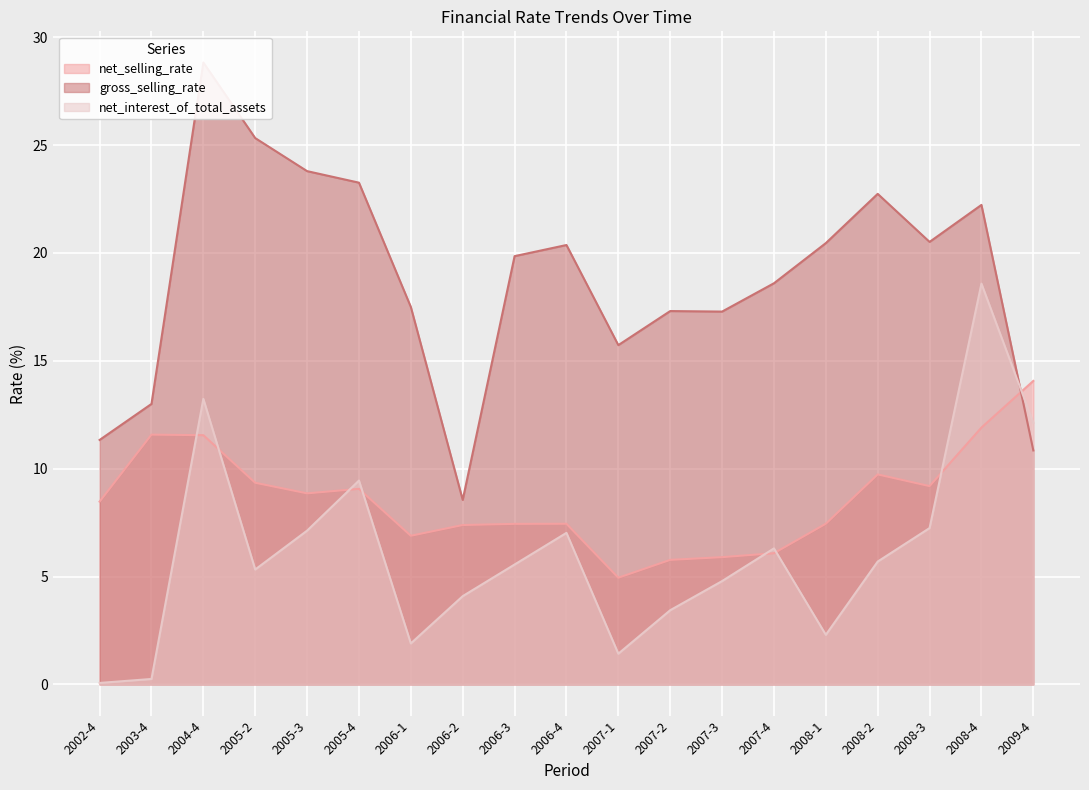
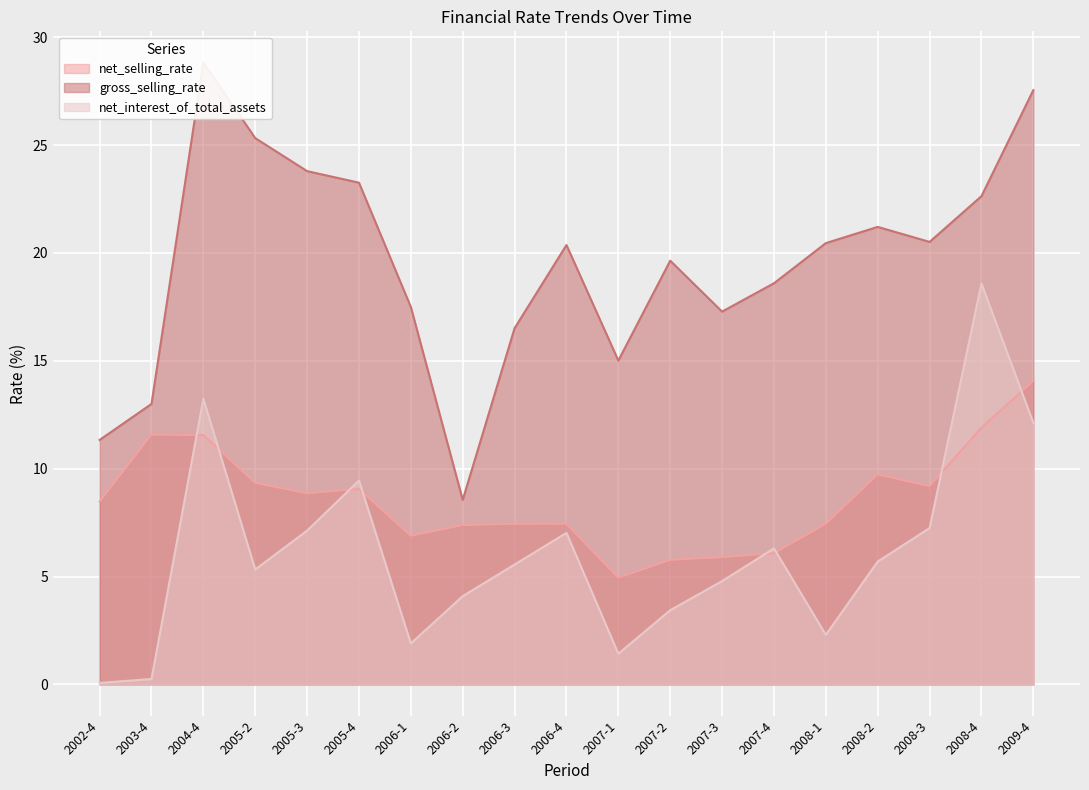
gross_selling_rate, 2006-3: 19.9 -> 16.5
gross_selling_rate, 2007-1: 15.7 -> 15.0
gross_selling_rate, 2007-2: 17.3 -> 19.6
gross_selling_rate, 2008-2: 22.7 -> 21.2
gross_selling_rate, 2008-4: 22.2 -> 22.6
gross_selling_rate, 2009-4: 10.8 -> 27.5
